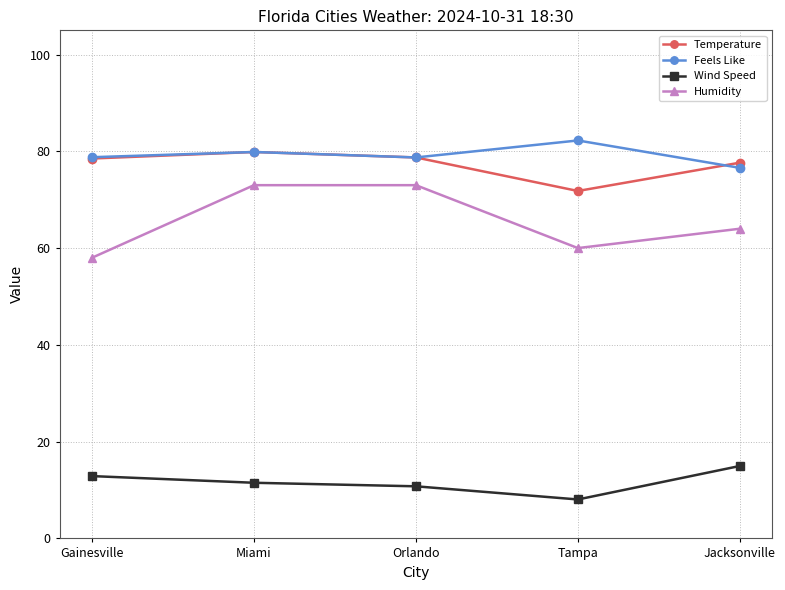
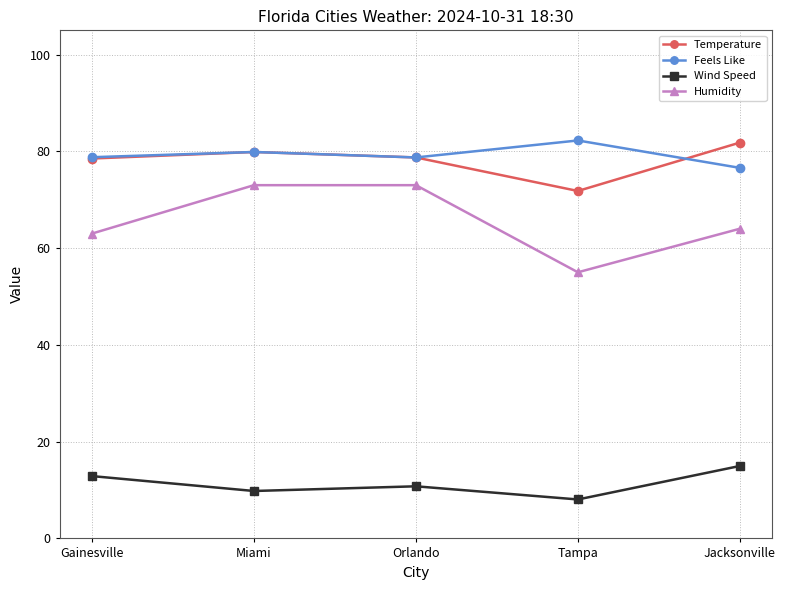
Humidity, Gainesville: 58 -> 63
Wind Speed, Miami: 12 -> 10
Humidity, Tampa: 60 -> 55
Temperature, Jacksonville: 78 -> 82
